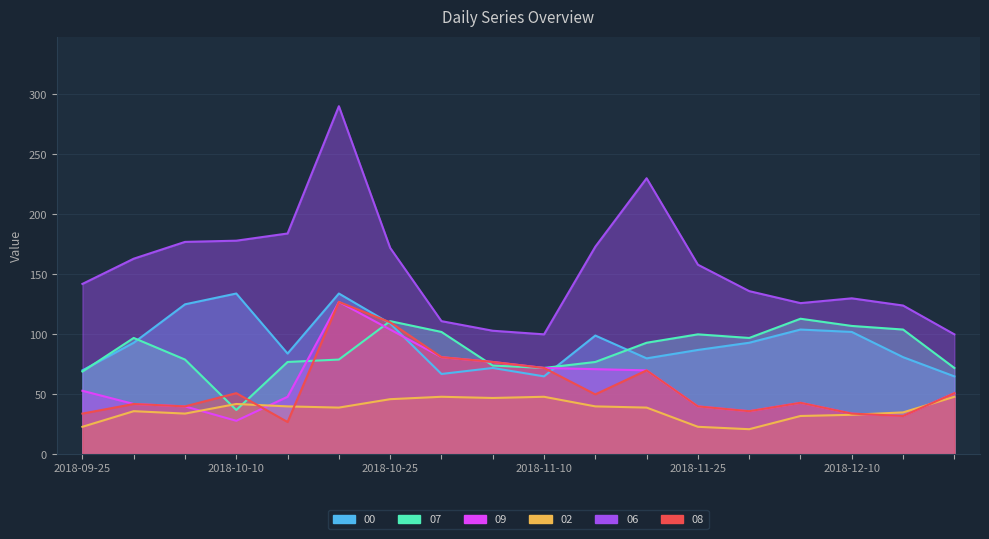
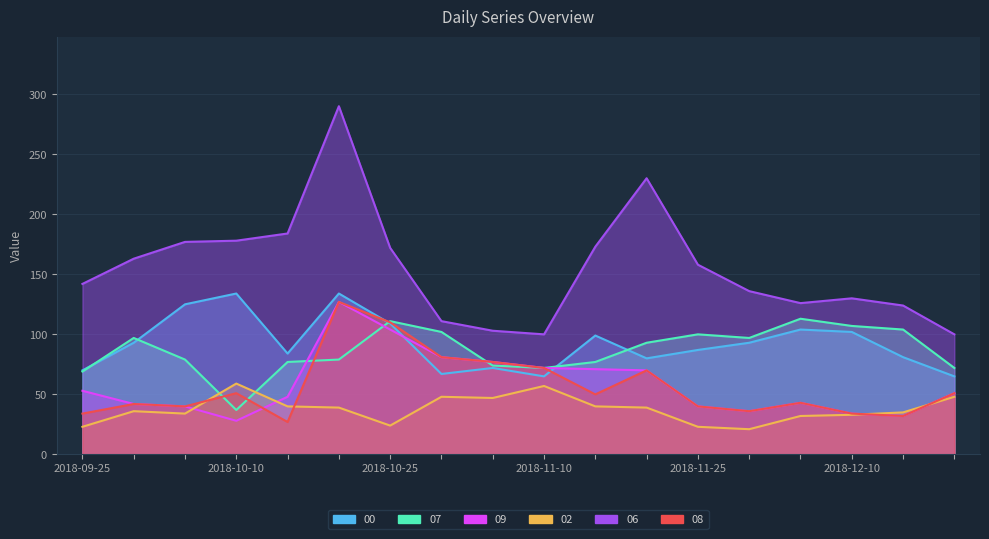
02, 2018-10-10: 42 -> 59
02, 2018-10-25: 46 -> 24
02, 2018-11-10: 48 -> 57
